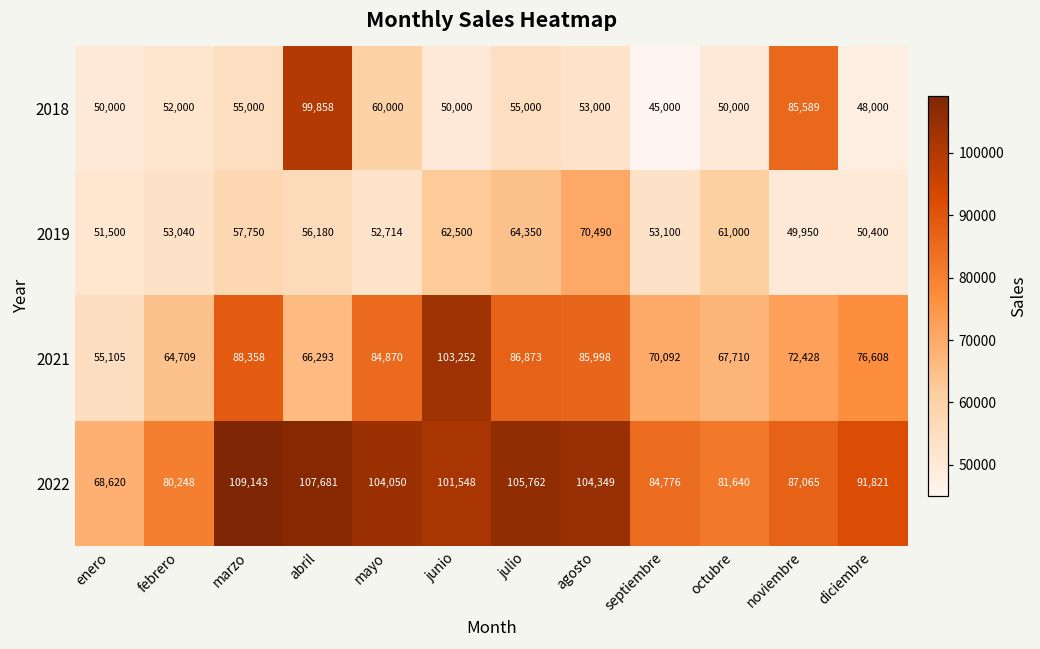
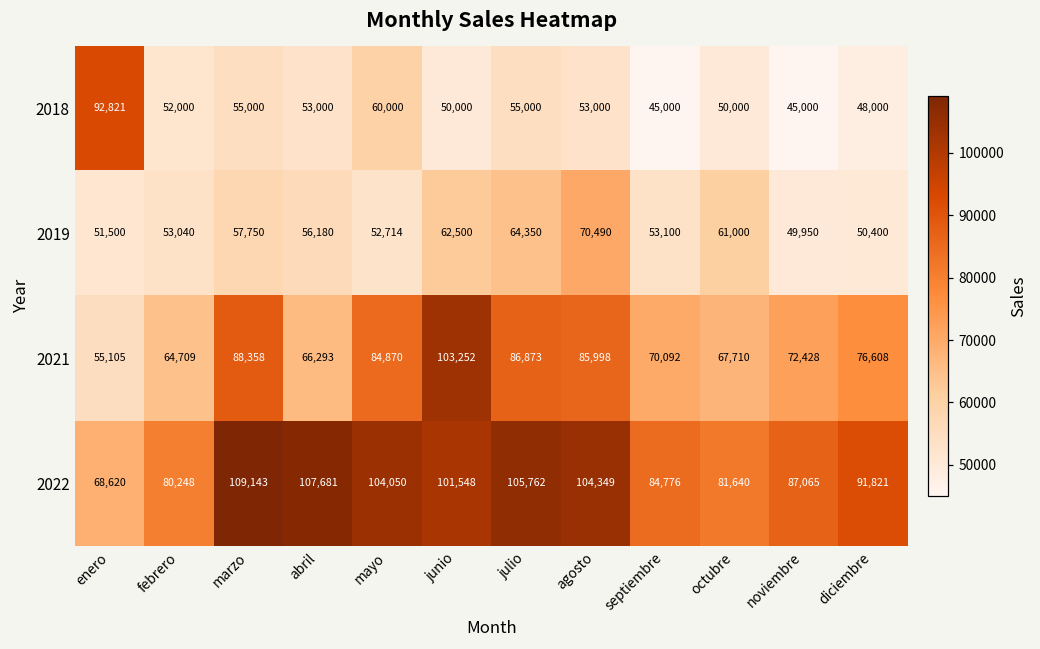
2018, enero: 50,000 -> 92,821
2018, abril: 99,858 -> 53,000
2018, noviembre: 85,589 -> 45,000
